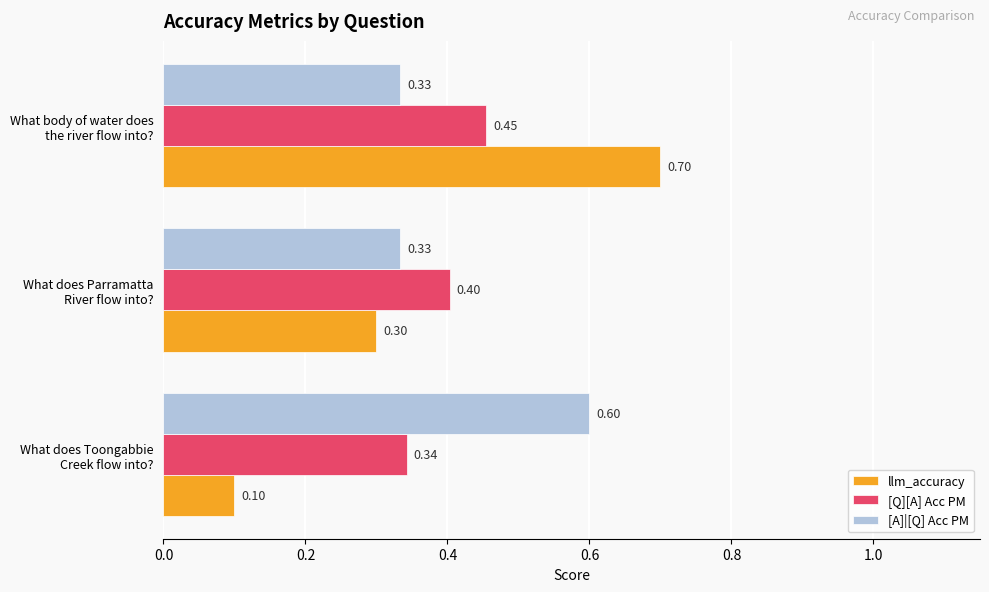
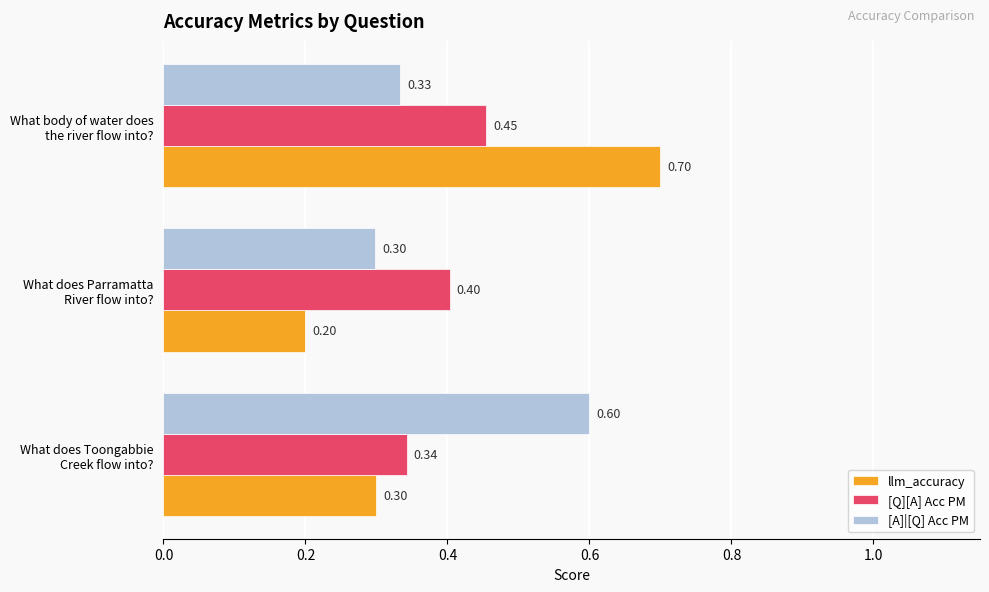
[A]|[Q] Acc PM, What does Parramatta River flow into?: 0.33 -> 0.30
llm_accuracy, What does Parramatta River flow into?: 0.30 -> 0.20
llm_accuracy, What does Toongabbie Creek flow into?: 0.10 -> 0.30
